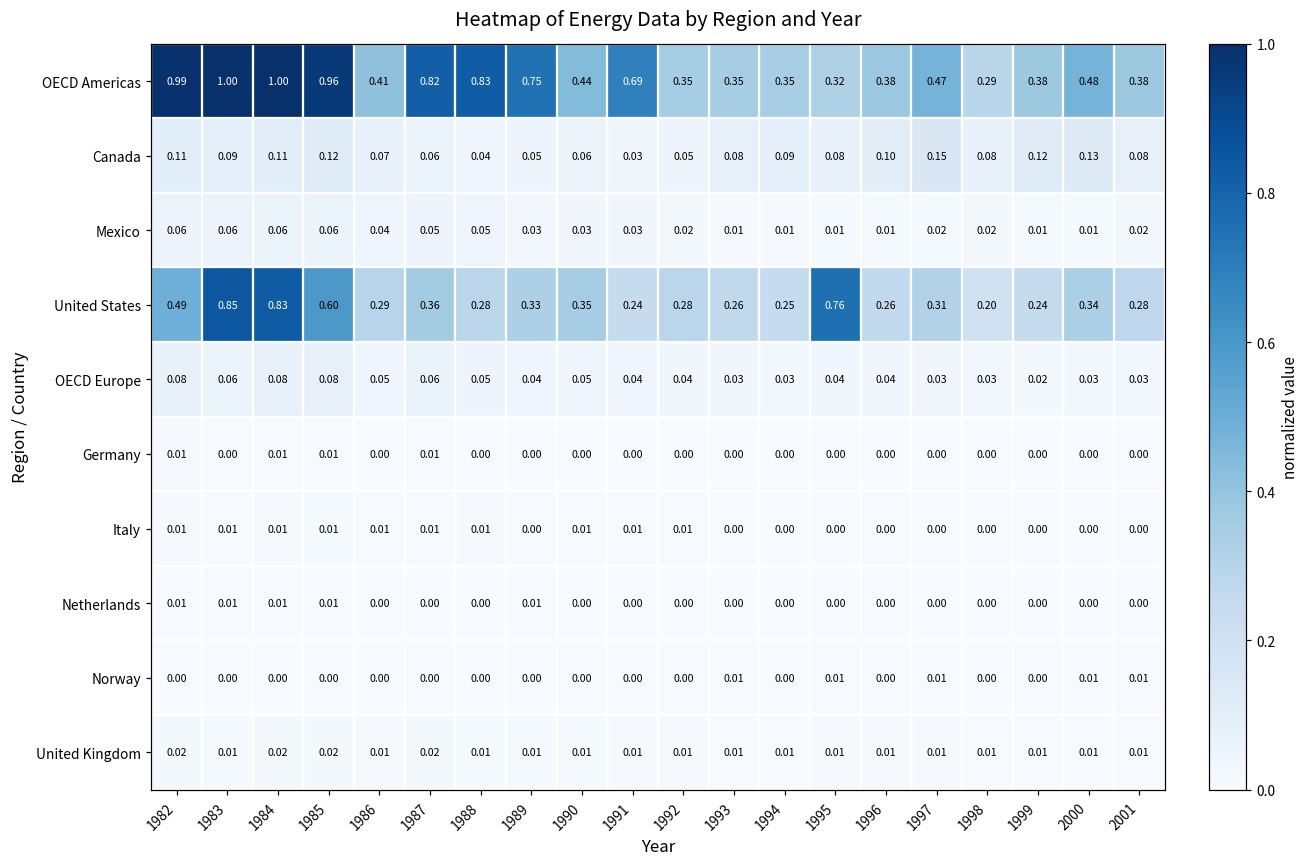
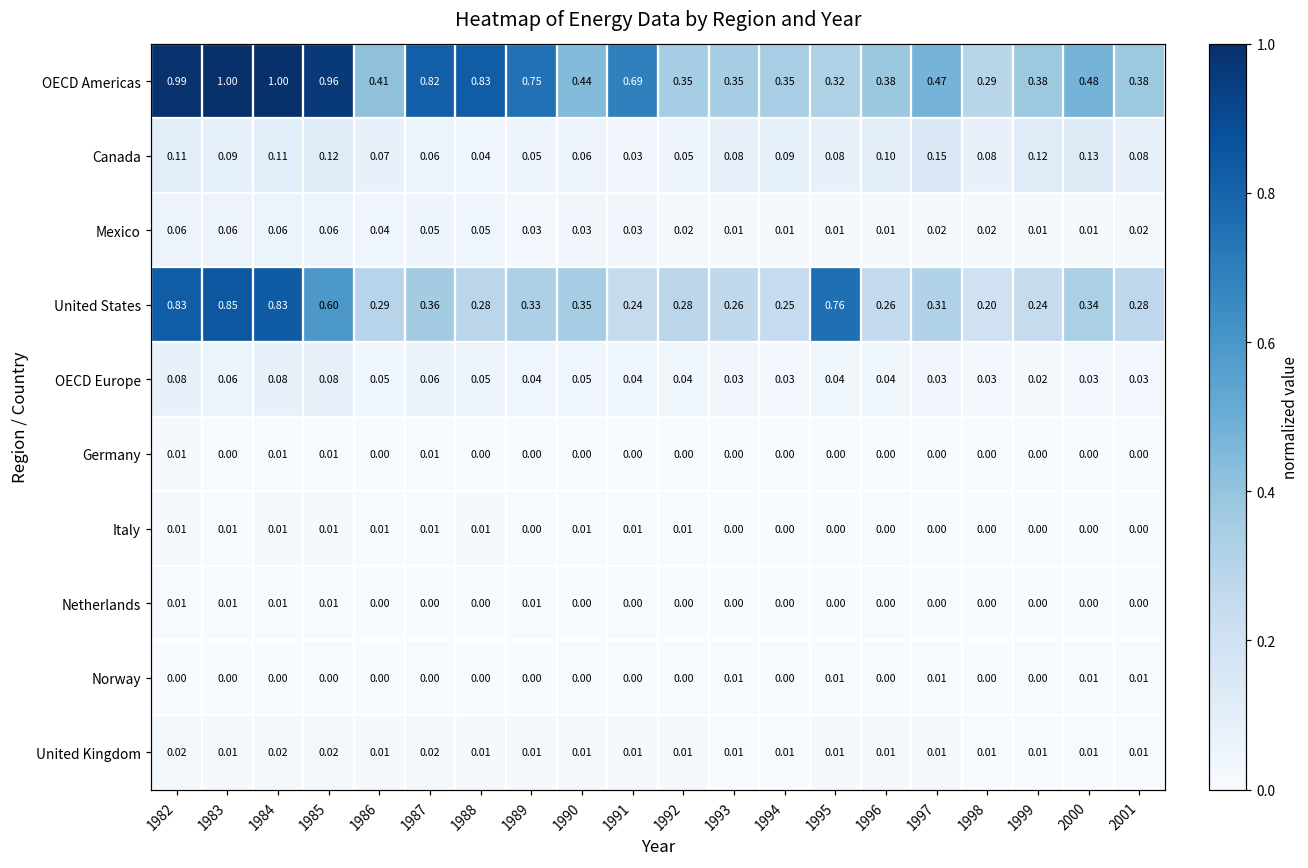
United States, 1982: 0.49 -> 0.83
